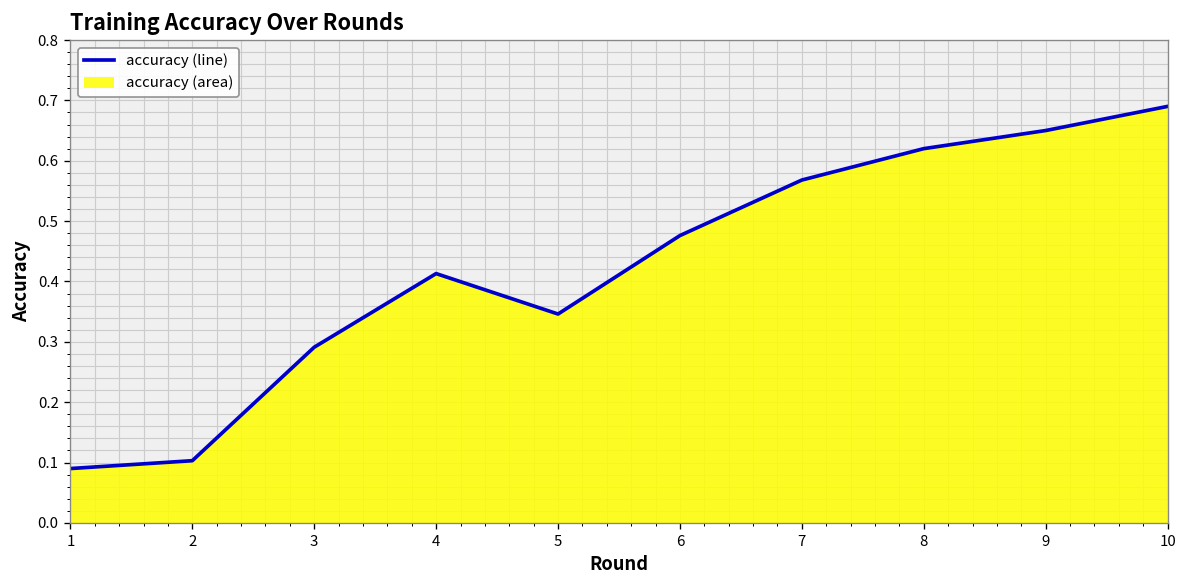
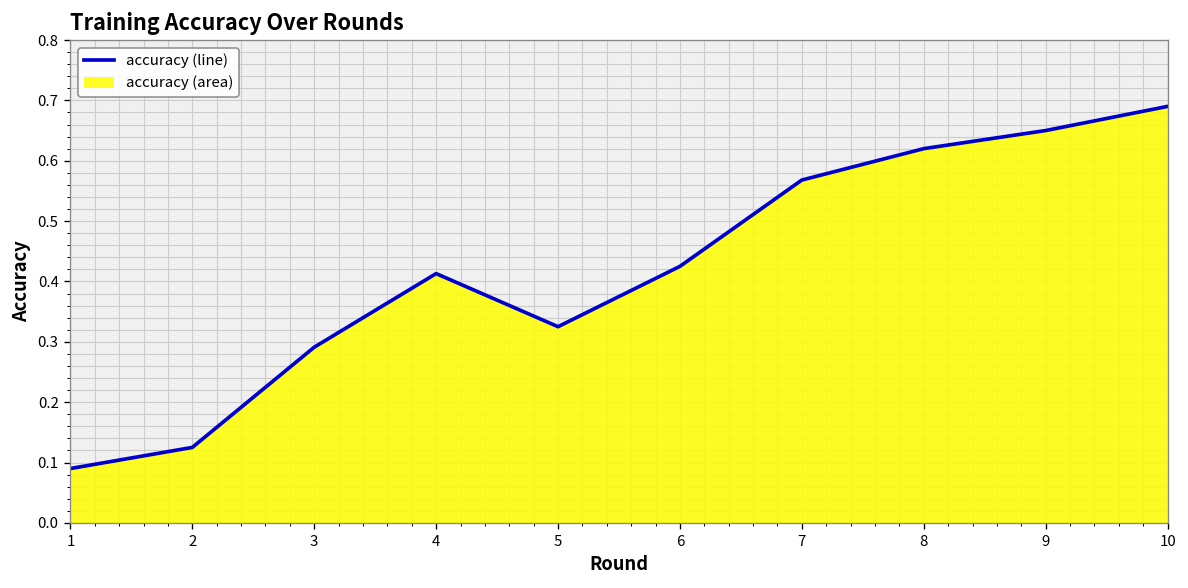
2: 0.10 -> 0.13
5: 0.35 -> 0.33
6: 0.48 -> 0.43
